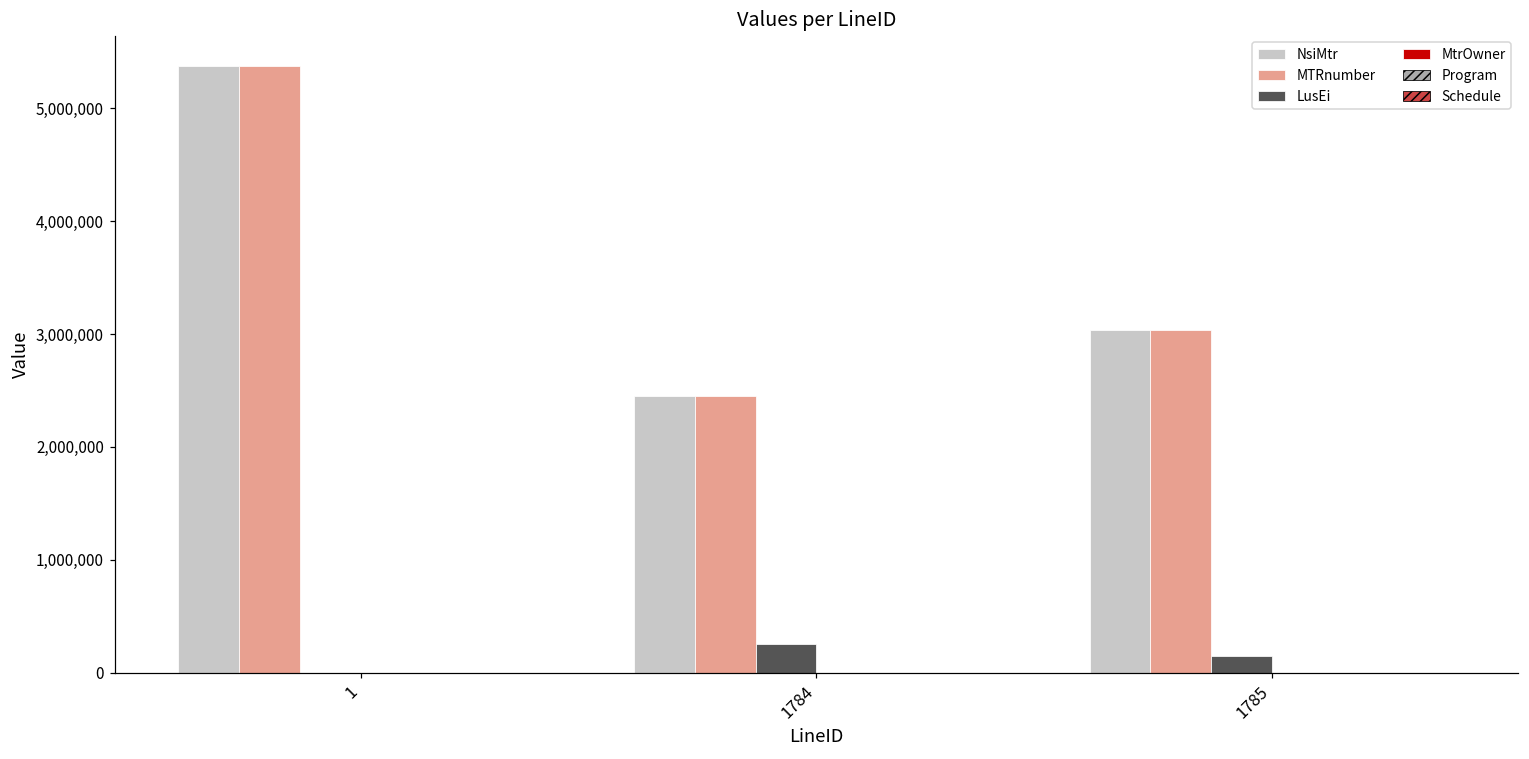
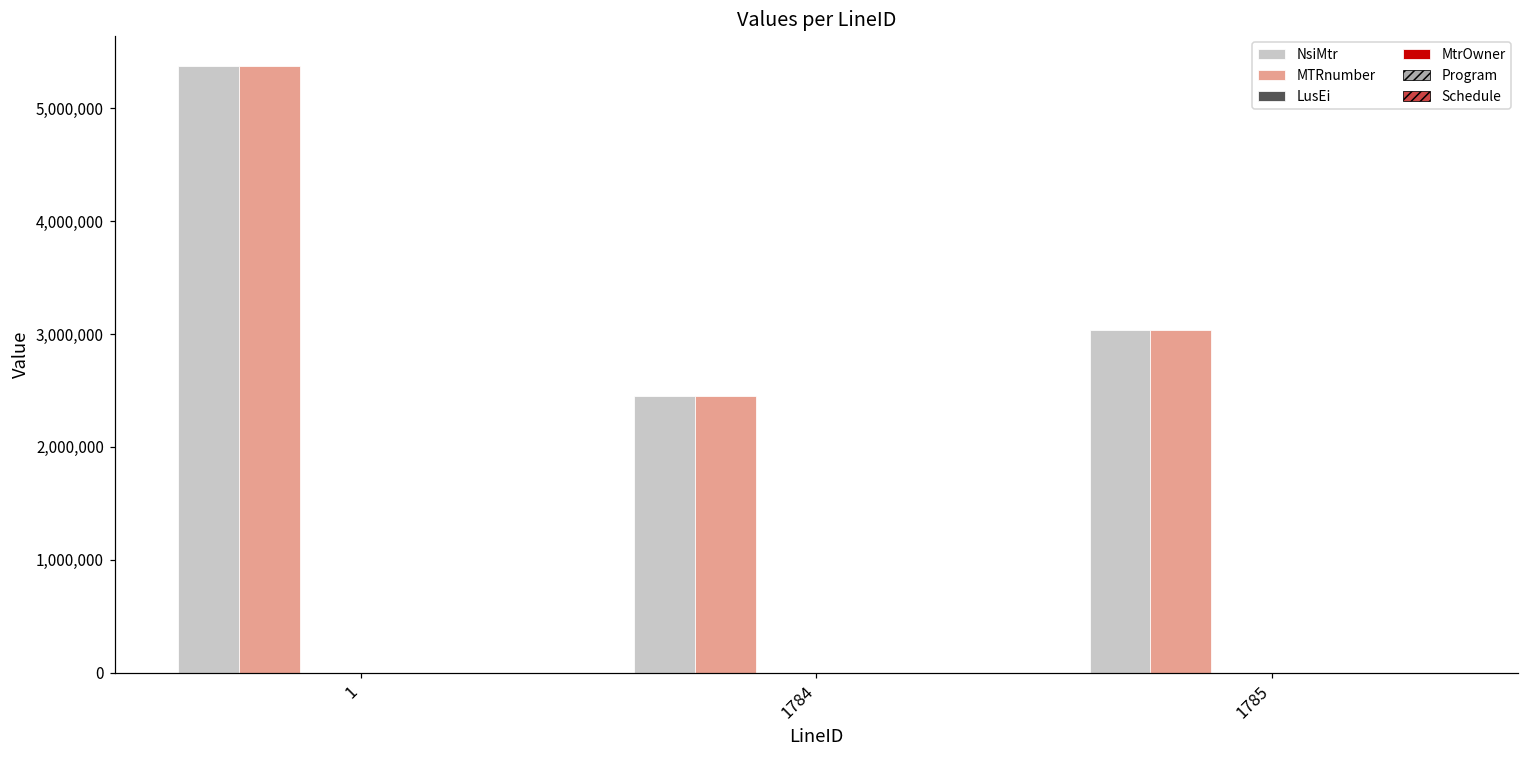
LusEi, 1784: 260,000 -> 0
LusEi, 1785: 150,000 -> 0
